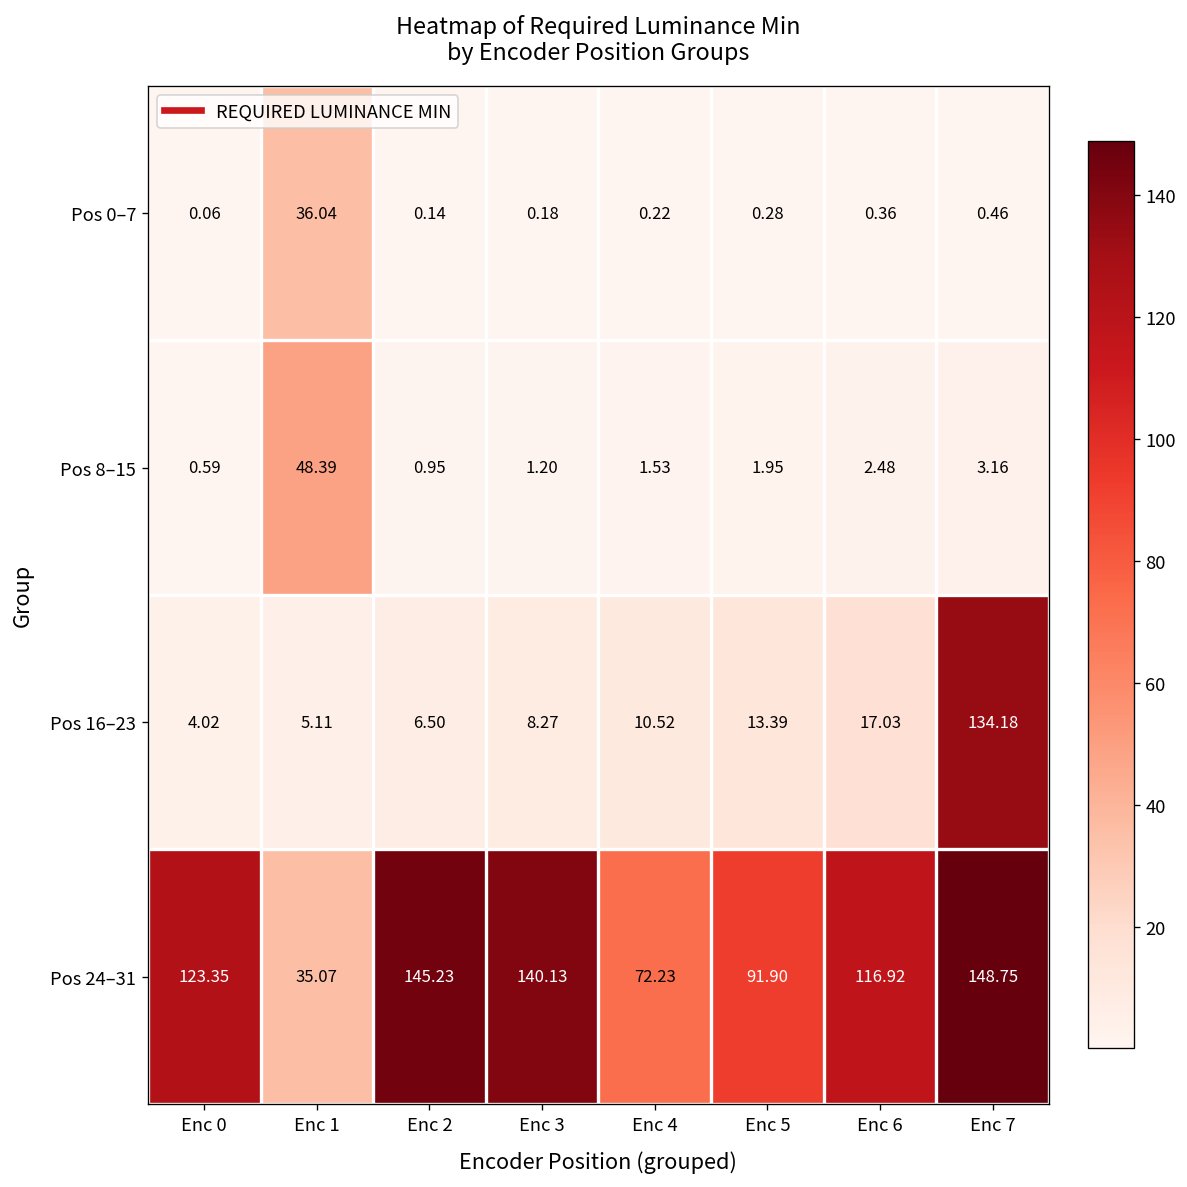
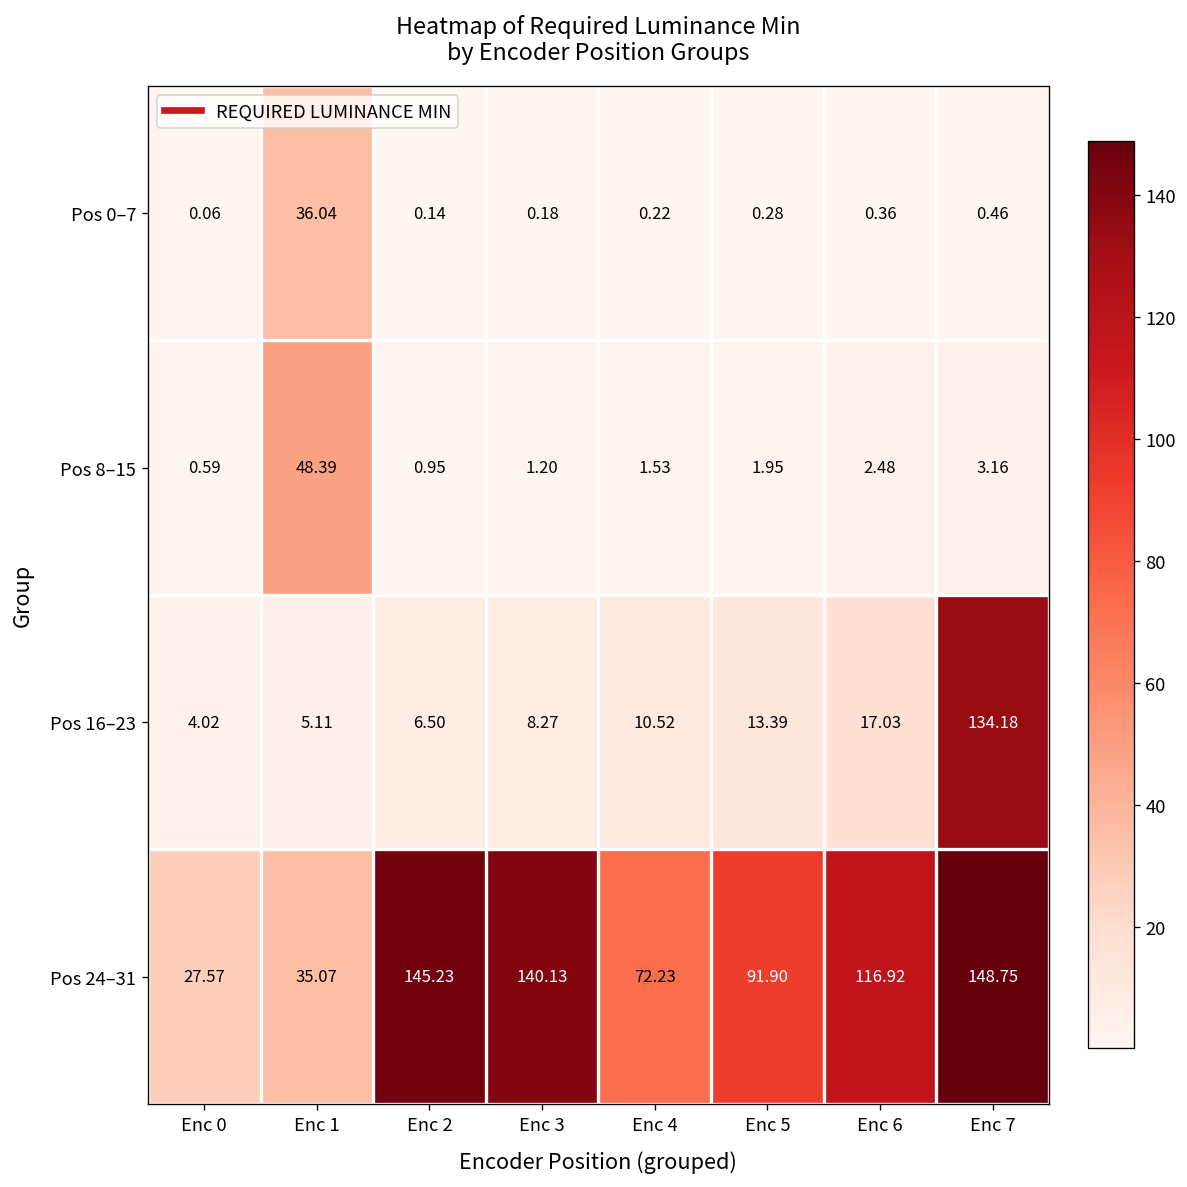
Pos 24–31, Enc 0: 123.35 -> 27.57
